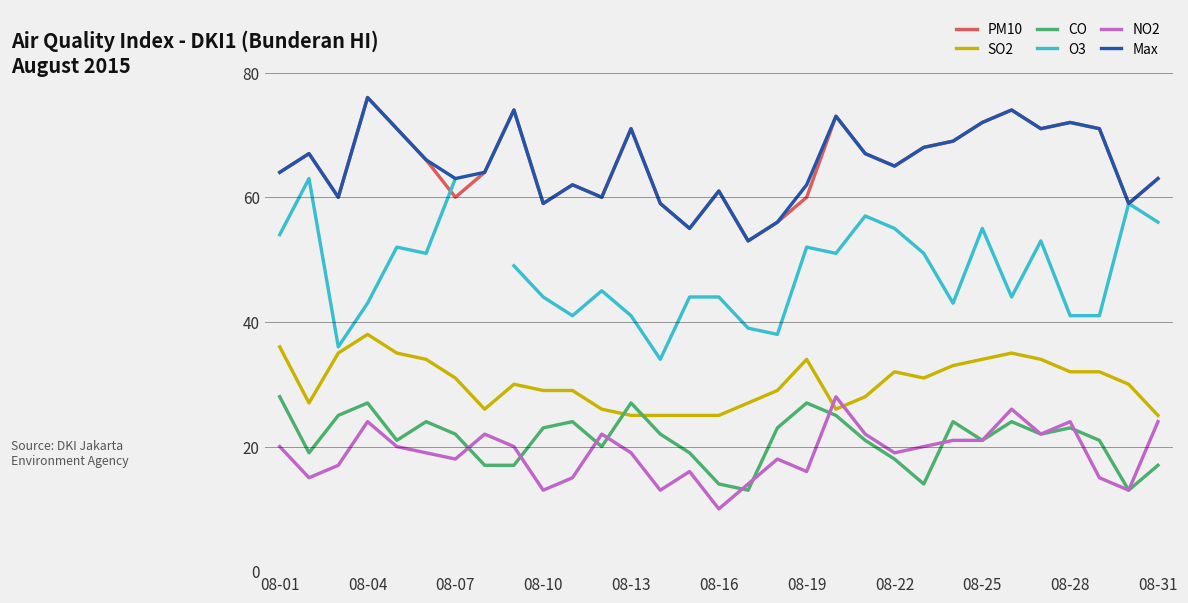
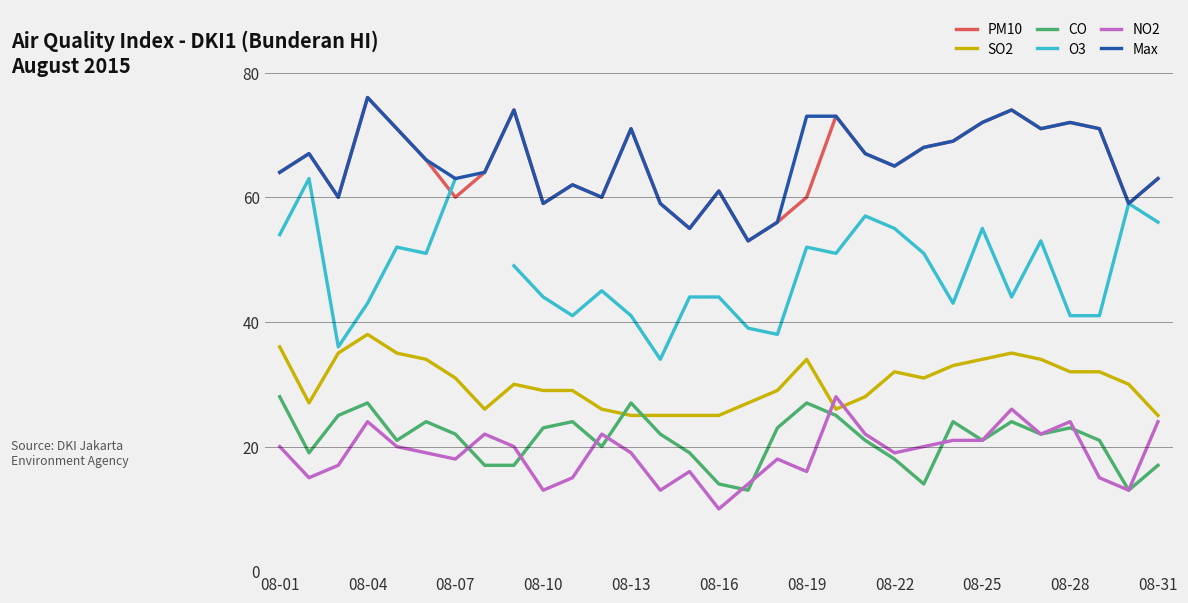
Max, 08-19: 62 -> 73
